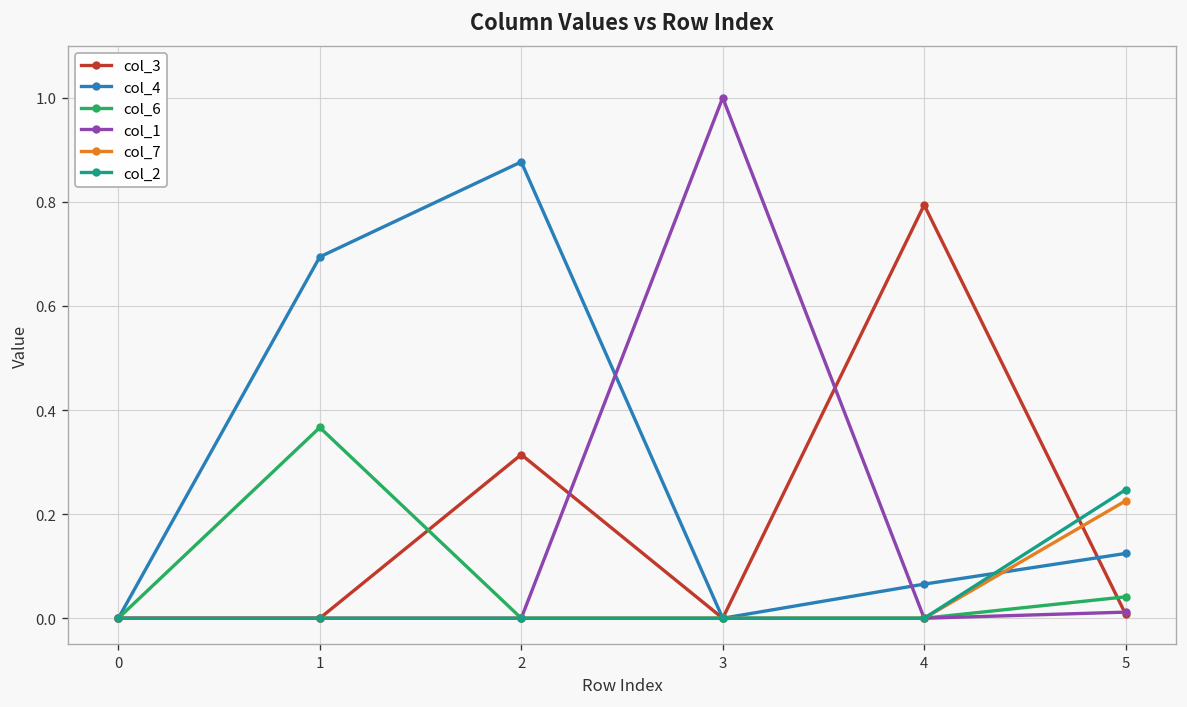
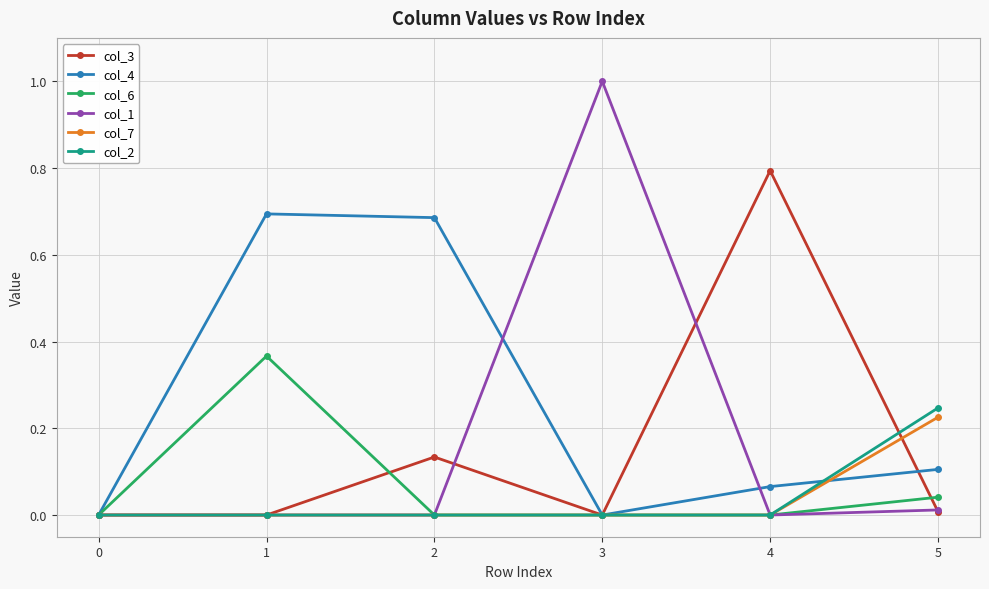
col_3, 2: 0.31 -> 0.13
col_4, 2: 0.88 -> 0.69
col_4, 5: 0.12 -> 0.11
